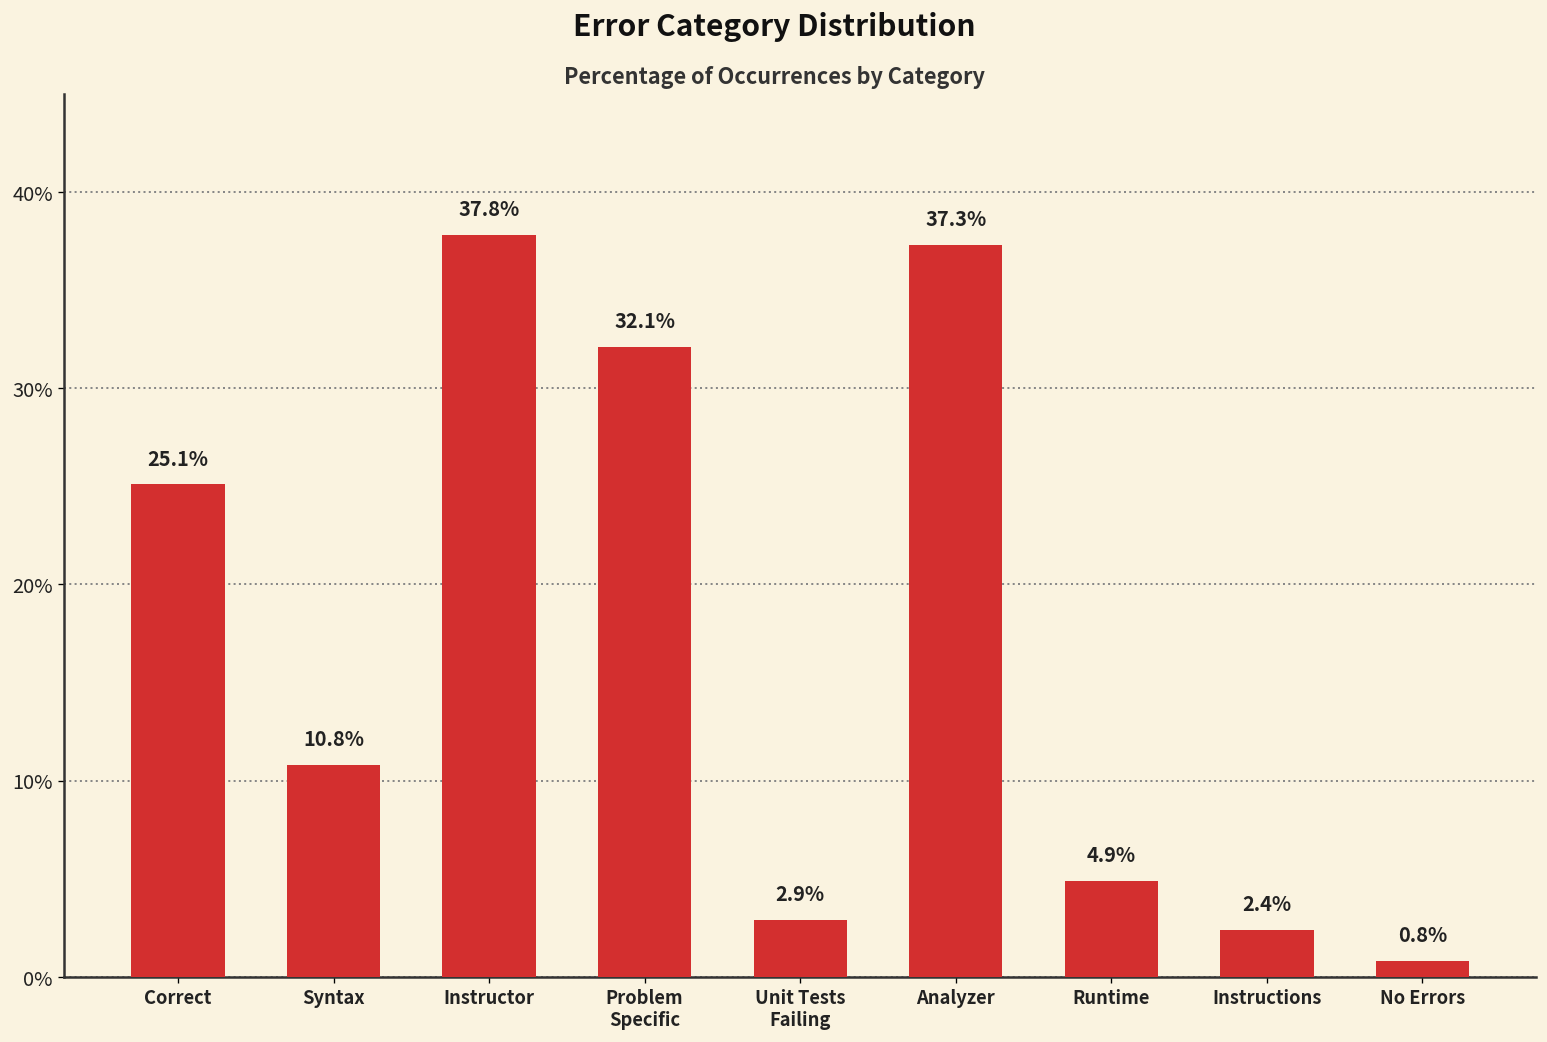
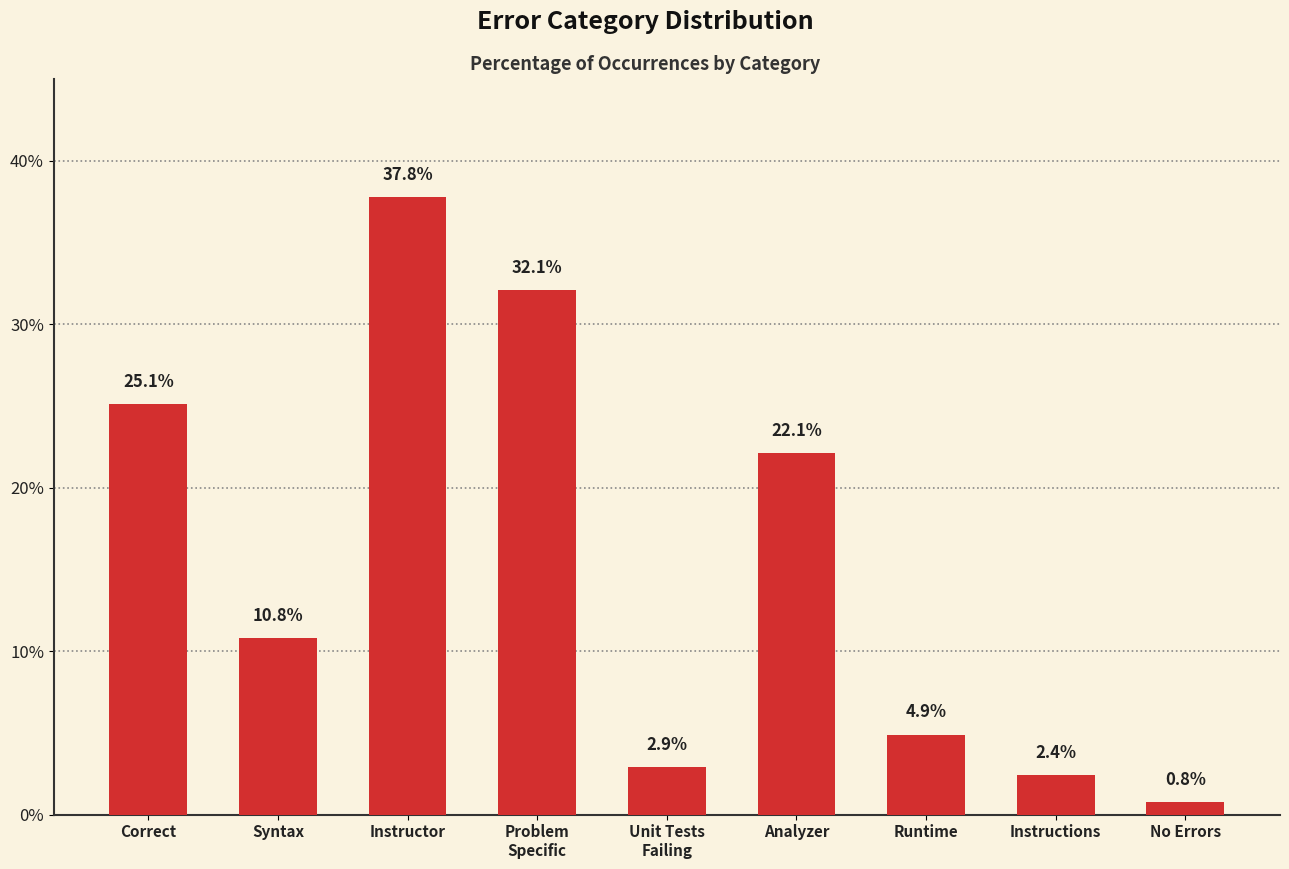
Analyzer: 37.3% -> 22.1%
